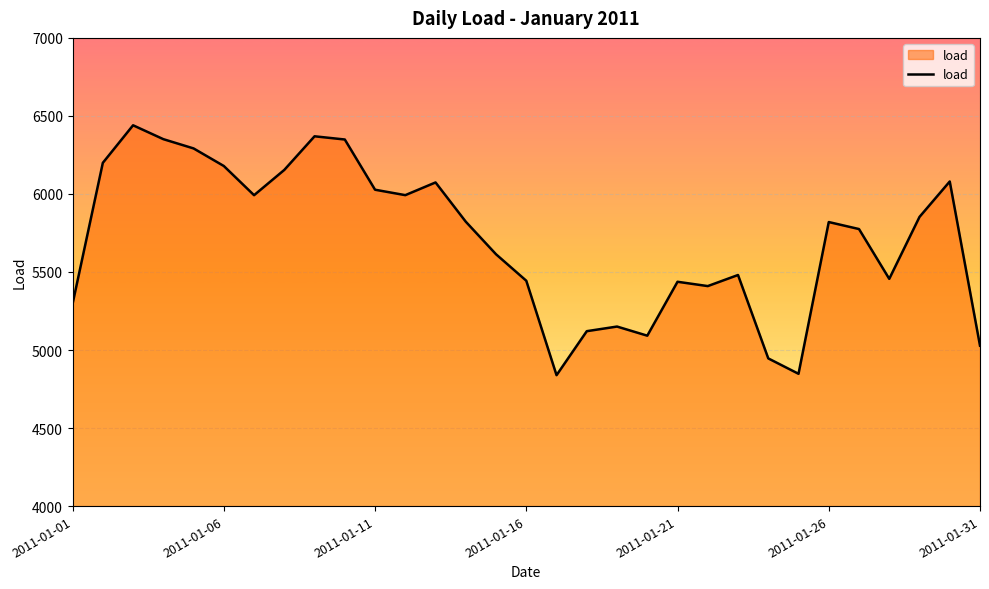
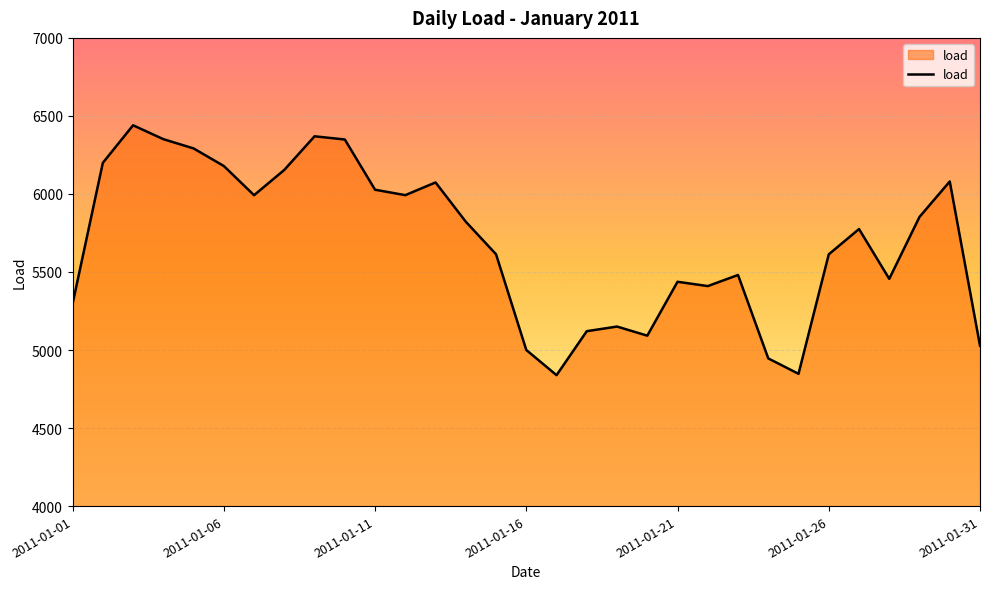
2011-01-16: 5440 -> 5000
2011-01-26: 5820 -> 5610
